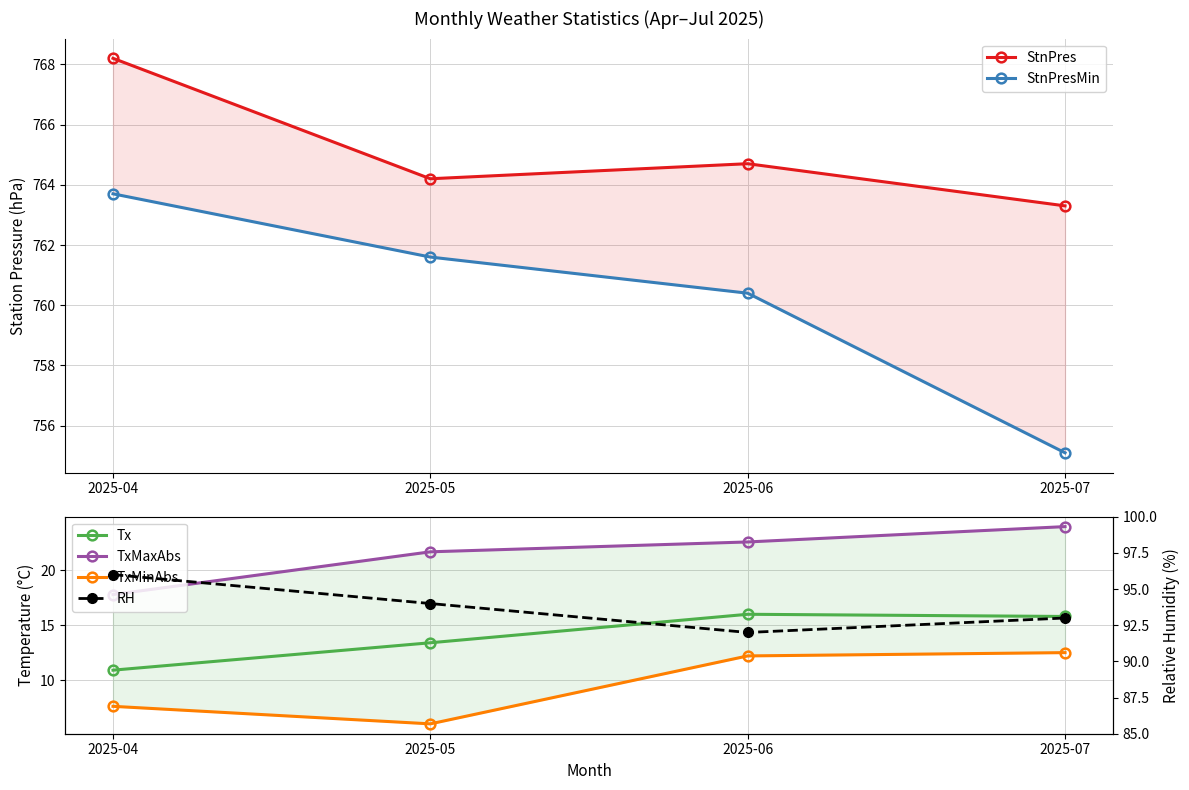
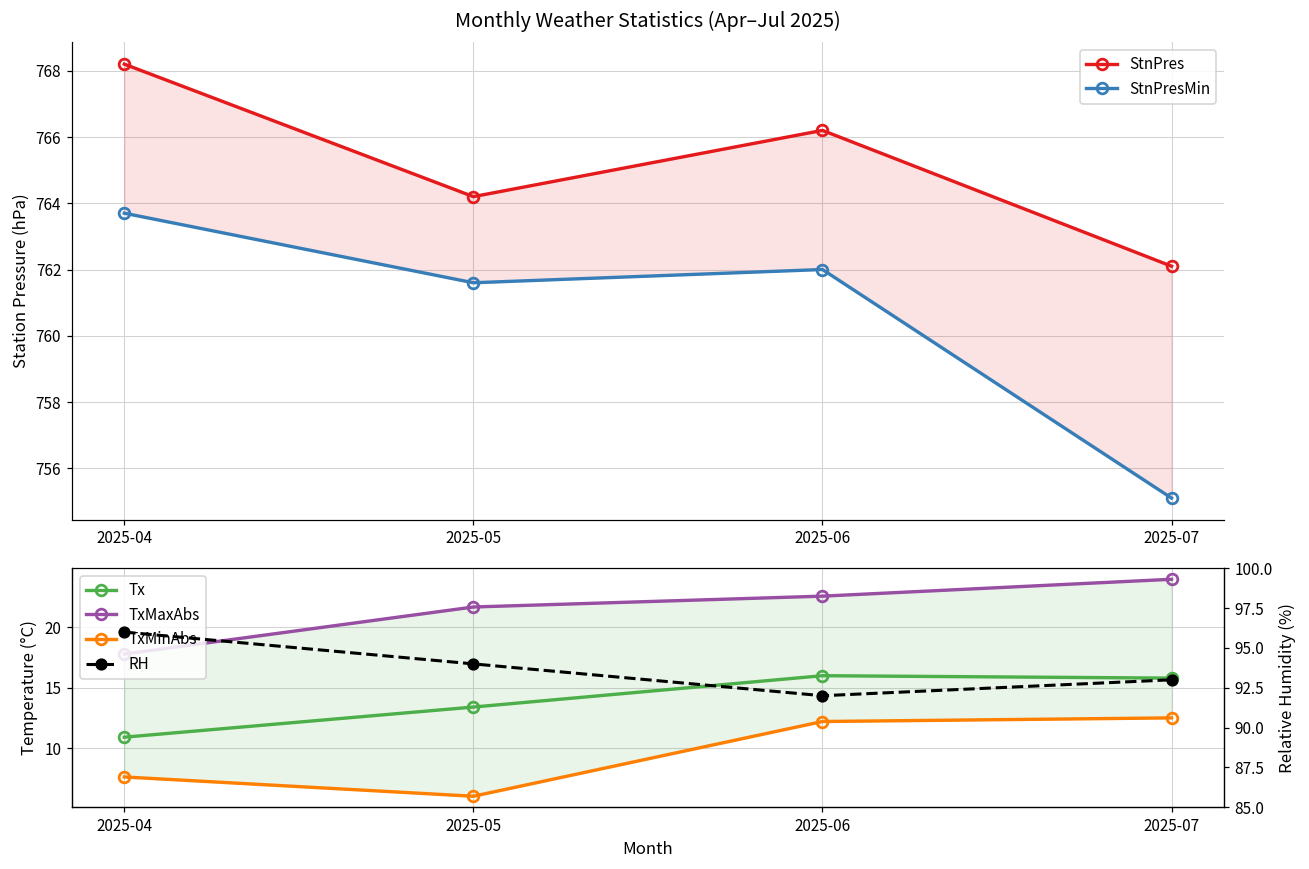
Monthly Weather Statistics (Apr–Jul 2025), StnPres, 2025-06: 764.7 -> 766.2
Monthly Weather Statistics (Apr–Jul 2025), StnPresMin, 2025-06: 760.4 -> 762.0
Monthly Weather Statistics (Apr–Jul 2025), StnPres, 2025-07: 763.3 -> 762.1
